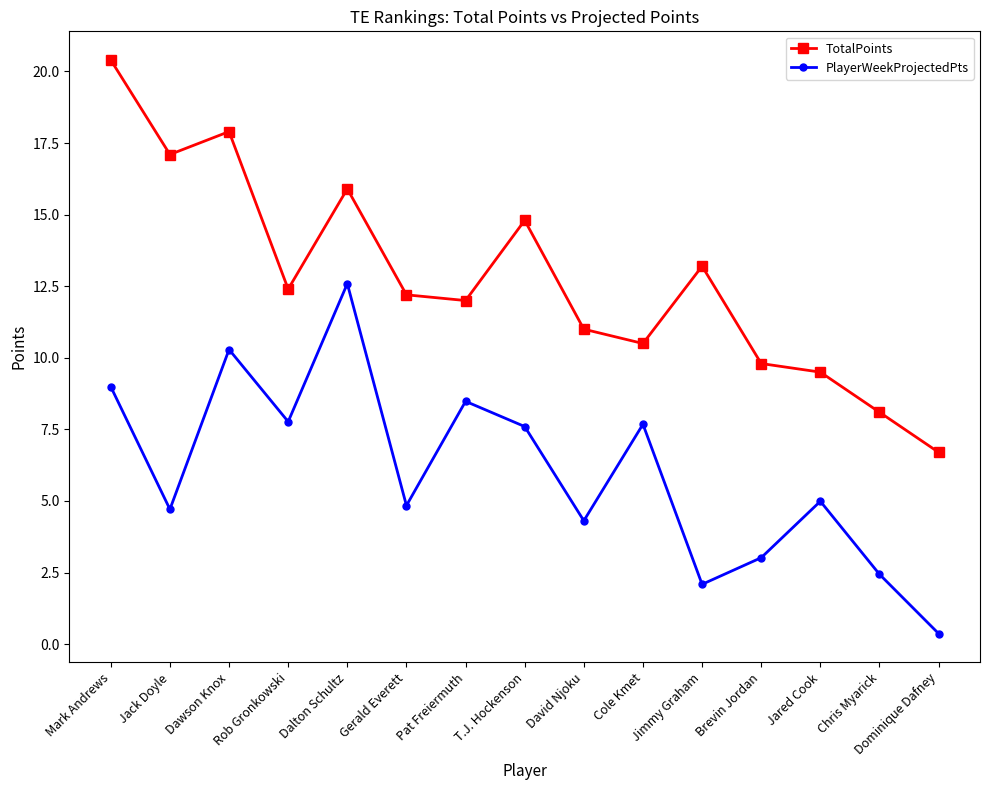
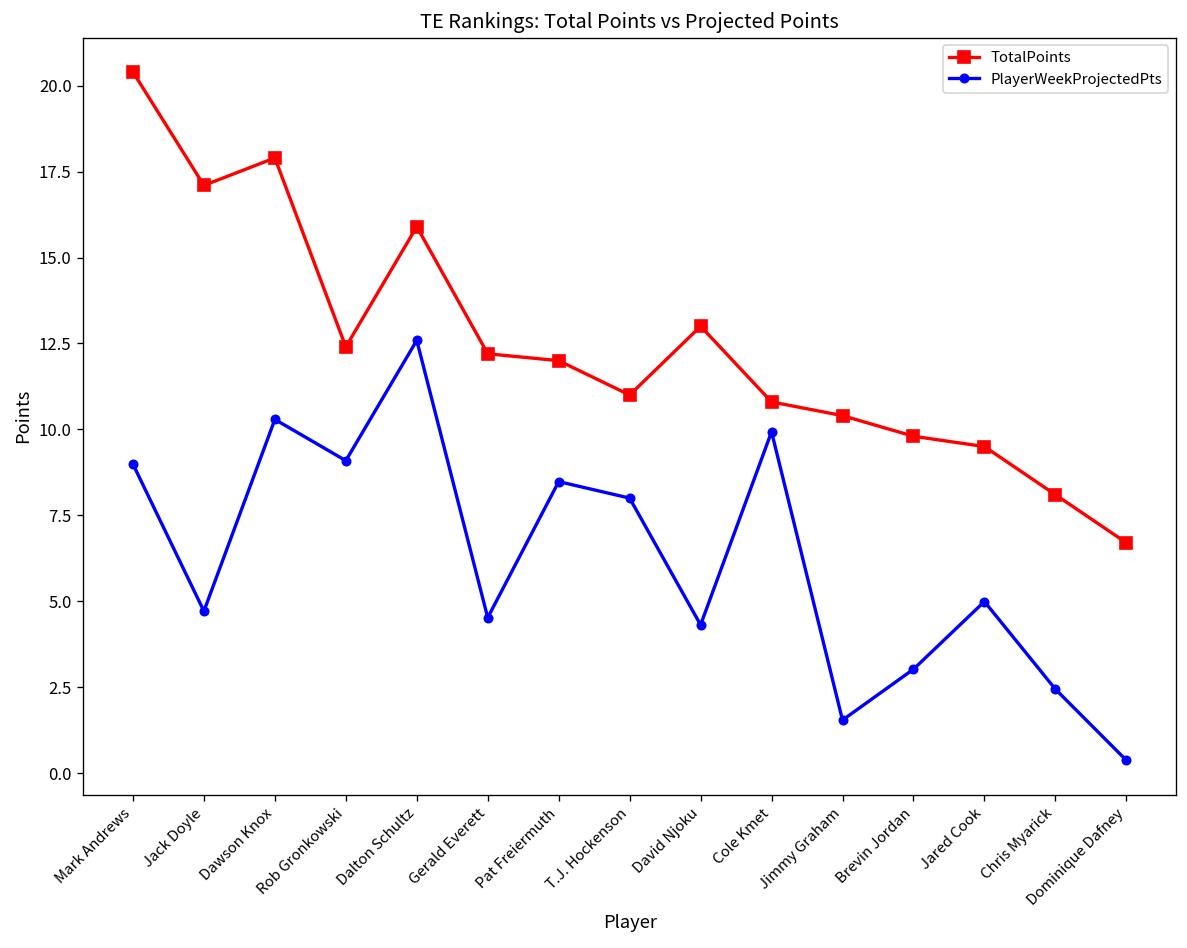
PlayerWeekProjectedPts, Rob Gronkowski: 7.8 -> 9.1
PlayerWeekProjectedPts, Gerald Everett: 4.8 -> 4.5
TotalPoints, T.J. Hockenson: 14.8 -> 11.0
PlayerWeekProjectedPts, T.J. Hockenson: 7.6 -> 8.0
TotalPoints, David Njoku: 11 -> 13
TotalPoints, Cole Kmet: 10.5 -> 10.8
PlayerWeekProjectedPts, Cole Kmet: 7.7 -> 9.9
TotalPoints, Jimmy Graham: 13.2 -> 10.4
PlayerWeekProjectedPts, Jimmy Graham: 2.1 -> 1.5
